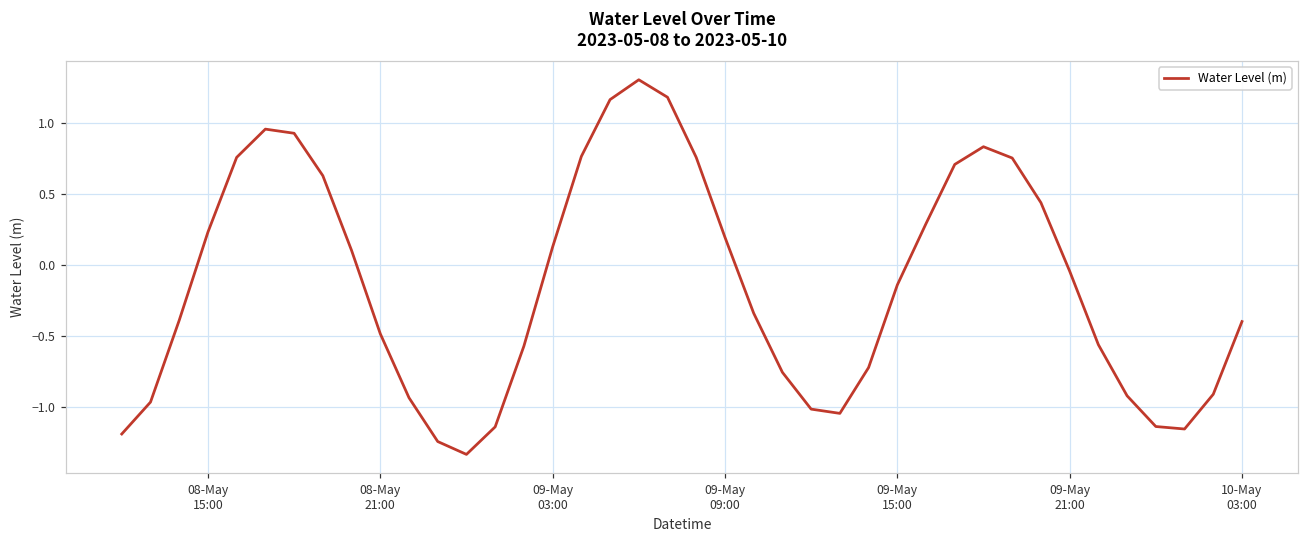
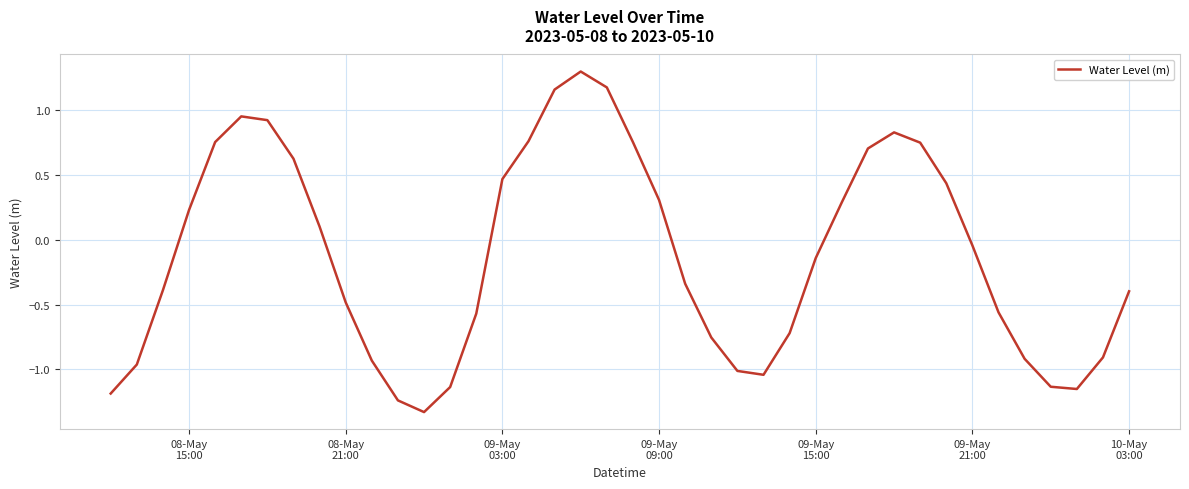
09-May 03:00: 0.13 -> 0.47
09-May 09:00: 0.19 -> 0.31
